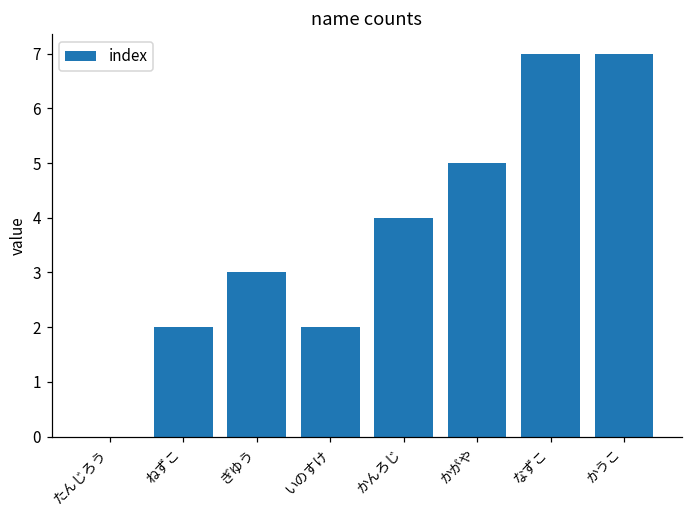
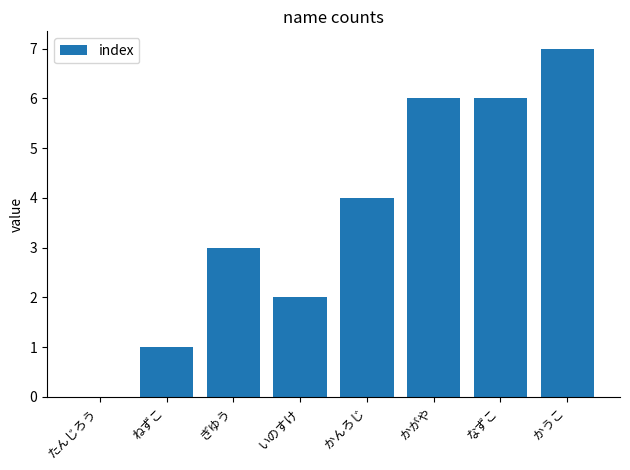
ねずこ: 2 -> 1
かがや: 5 -> 6
なずこ: 7 -> 6
